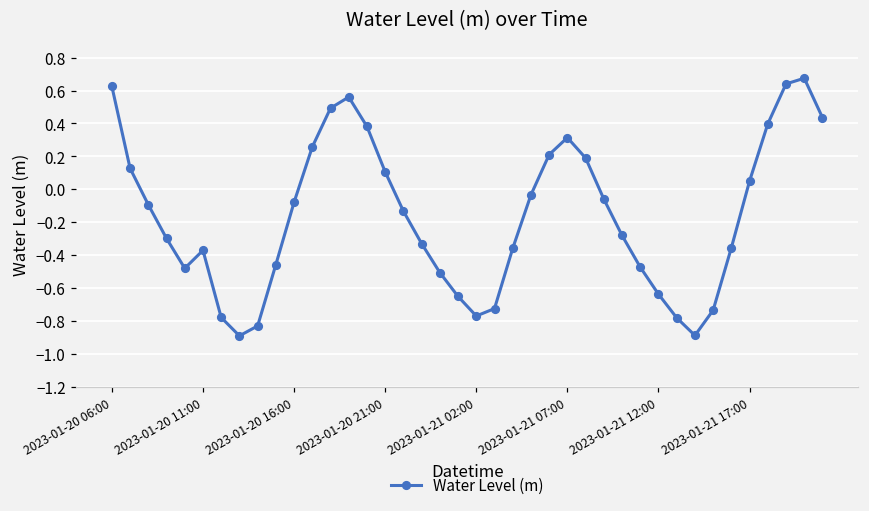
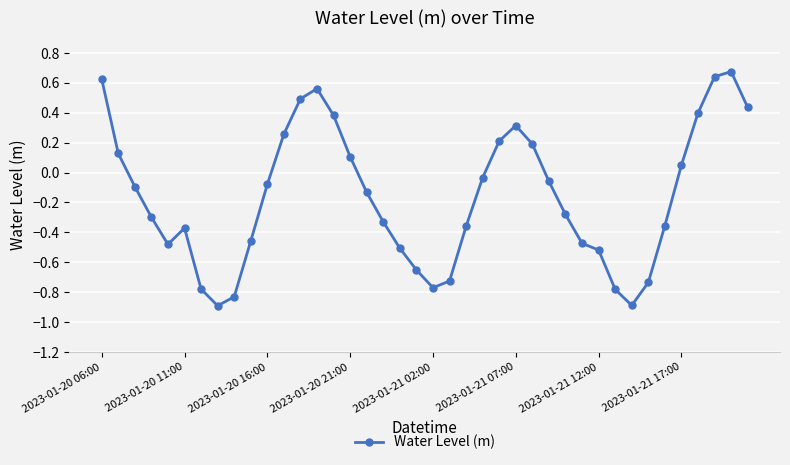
2023-01-21 12:00: -0.64 -> -0.52
